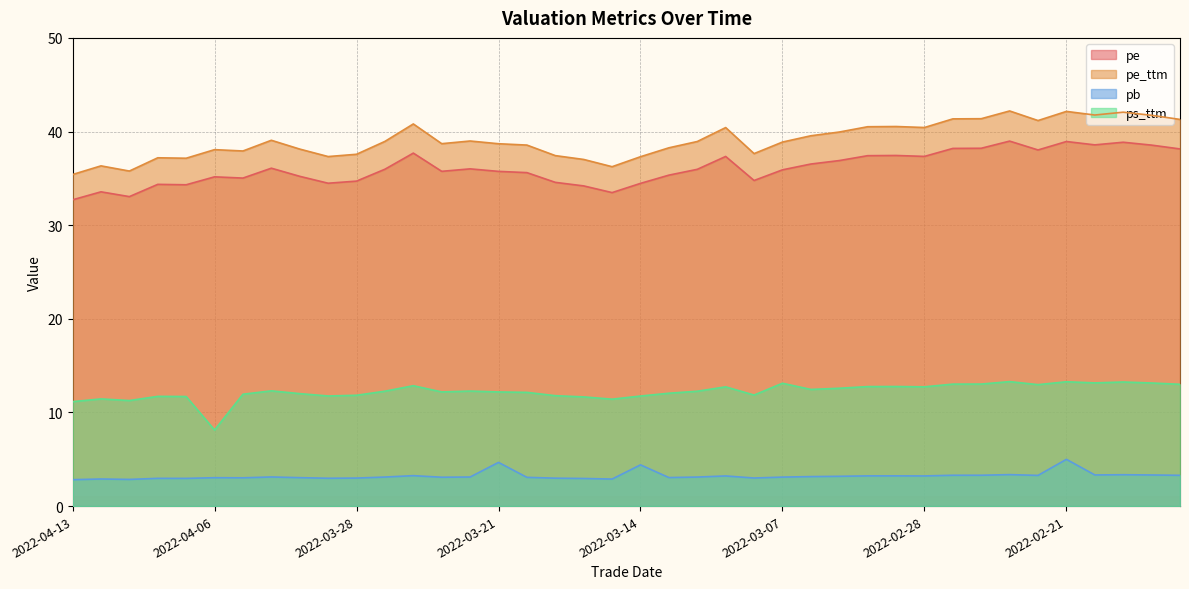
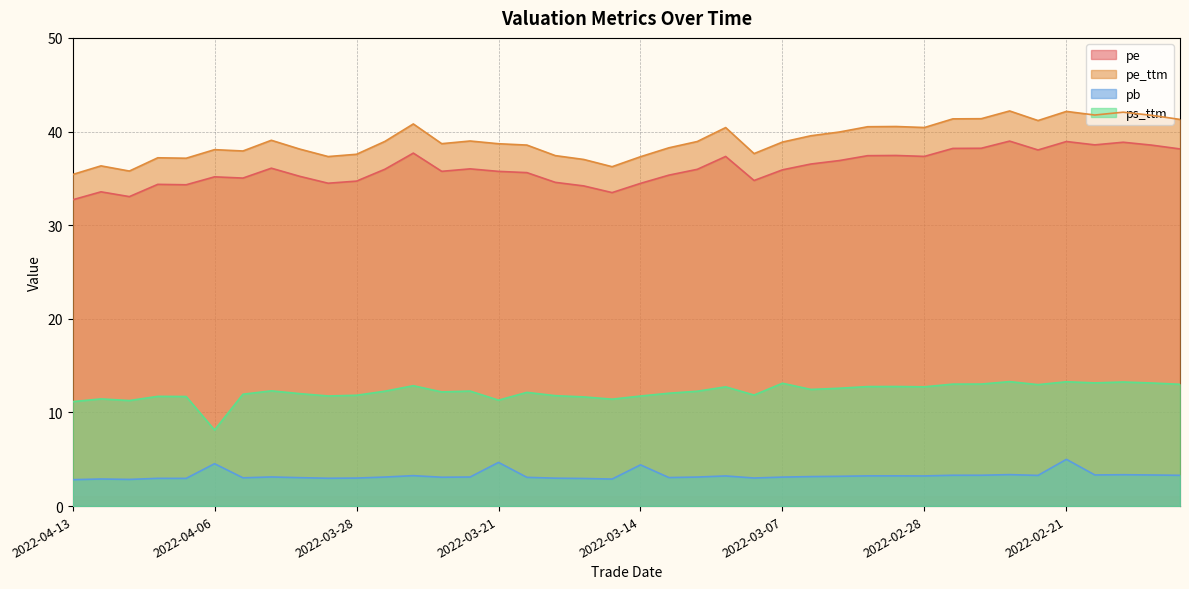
pb, 2022-04-06: 3 -> 5
ps_ttm, 2022-03-21: 12 -> 11
